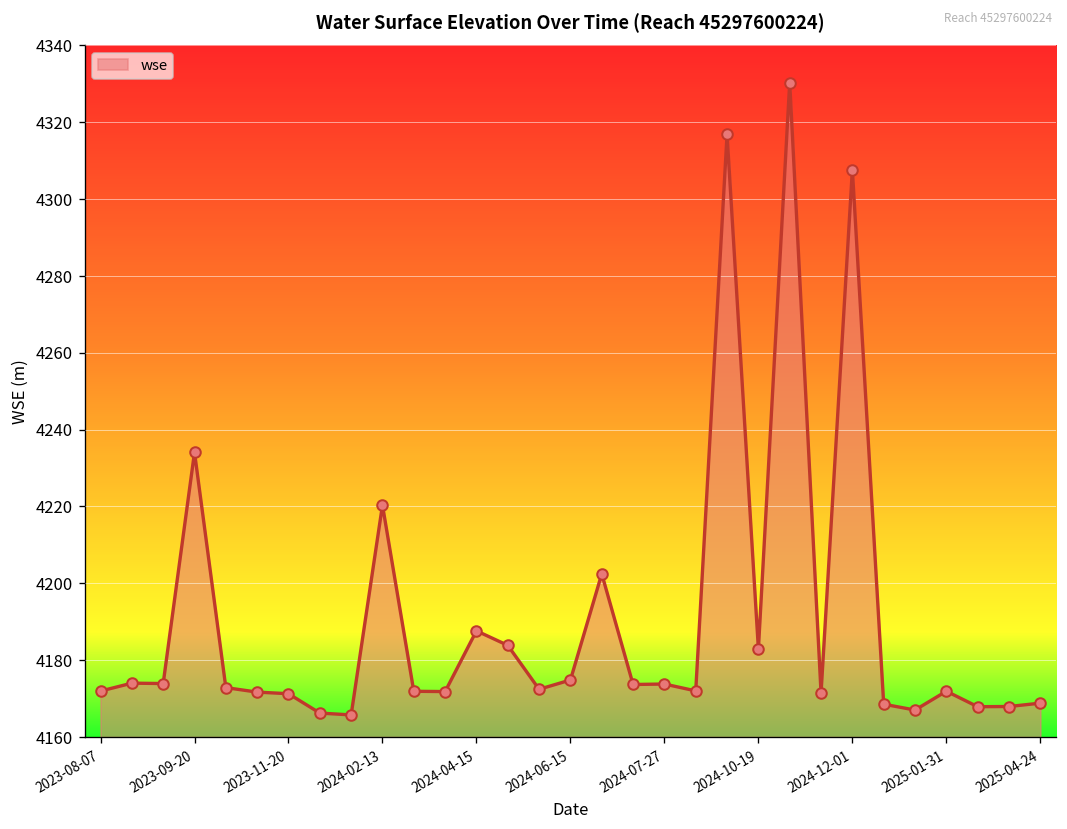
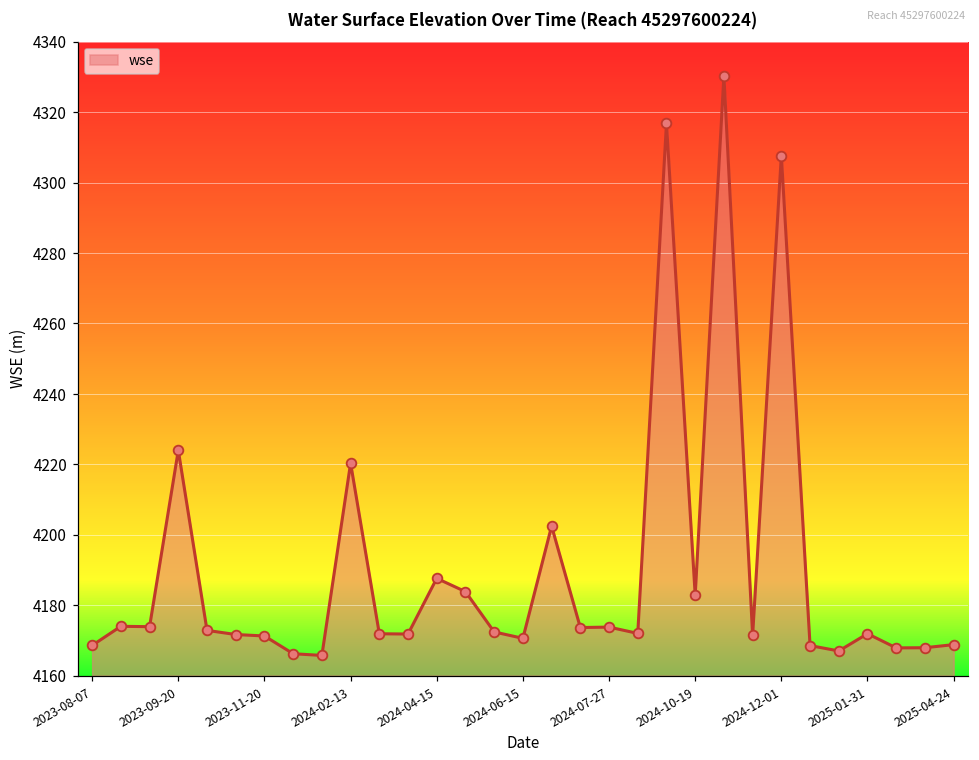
2023-08-07: 4172 -> 4169
2023-09-20: 4234 -> 4224
2024-06-15: 4175 -> 4171
